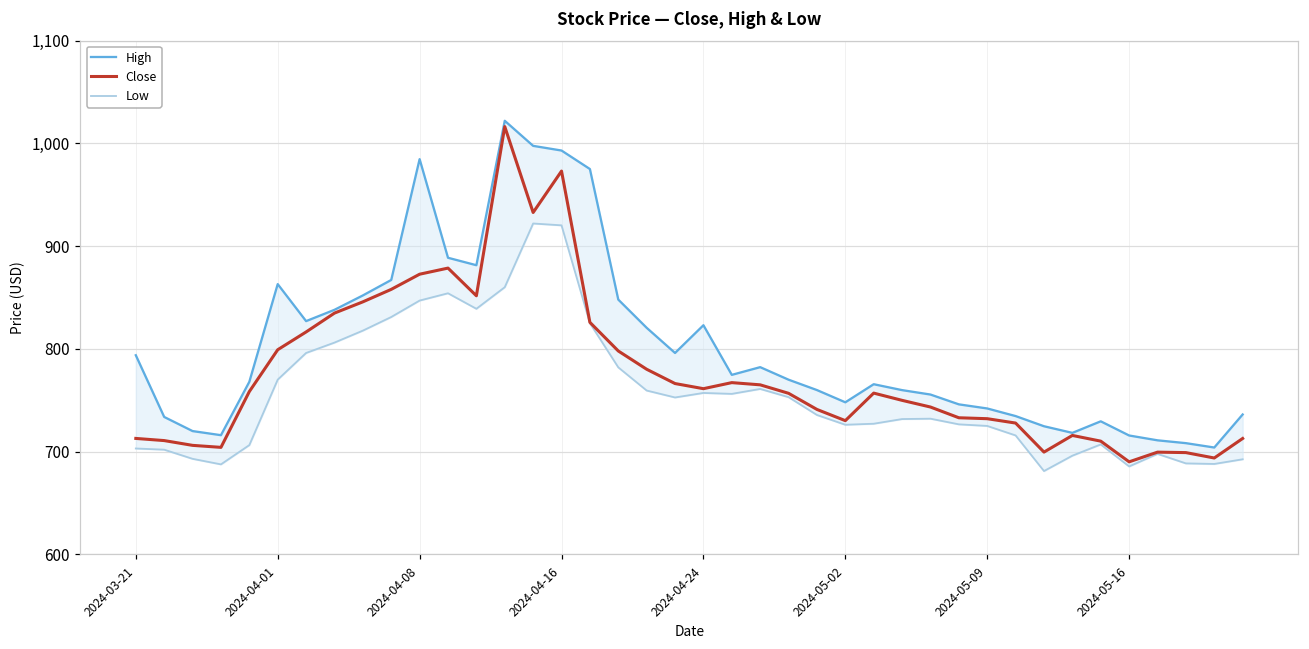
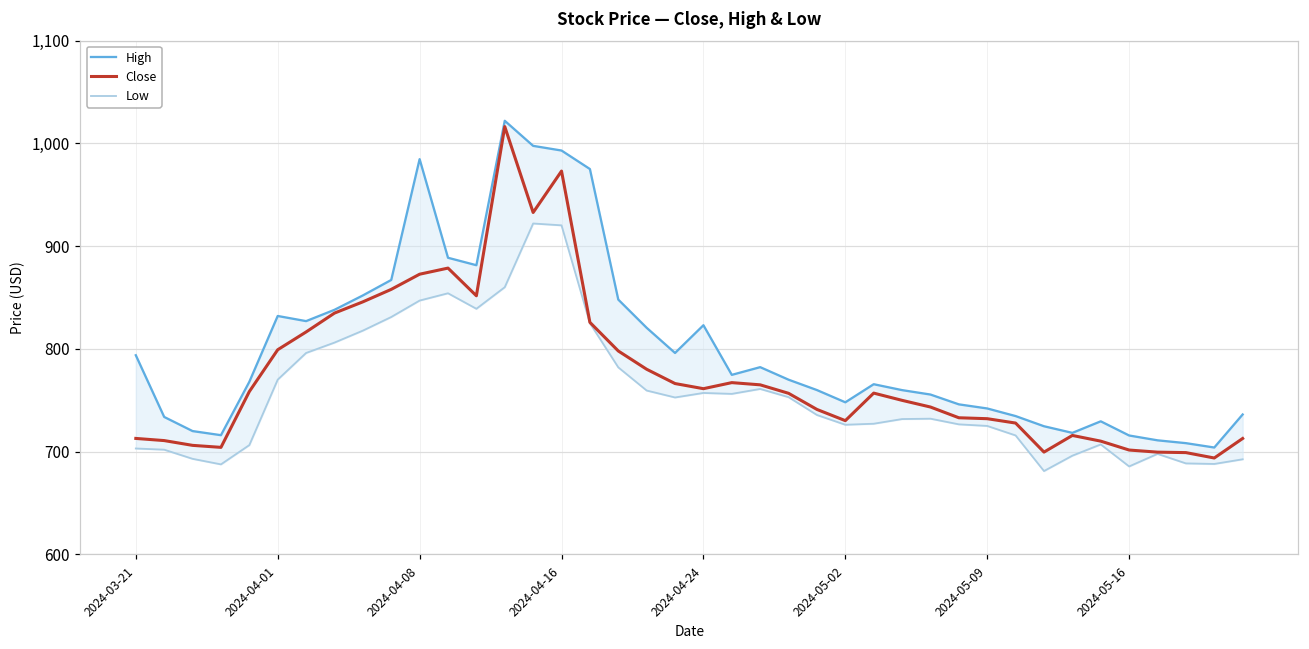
High, 2024-04-01: 860 -> 830
Close, 2024-05-16: 690 -> 700
